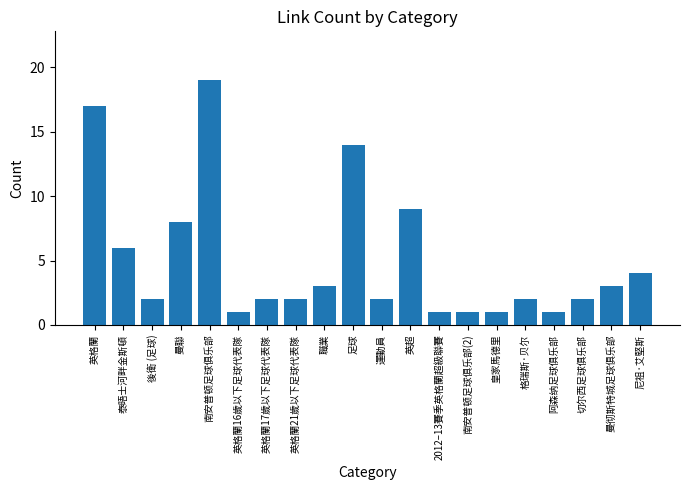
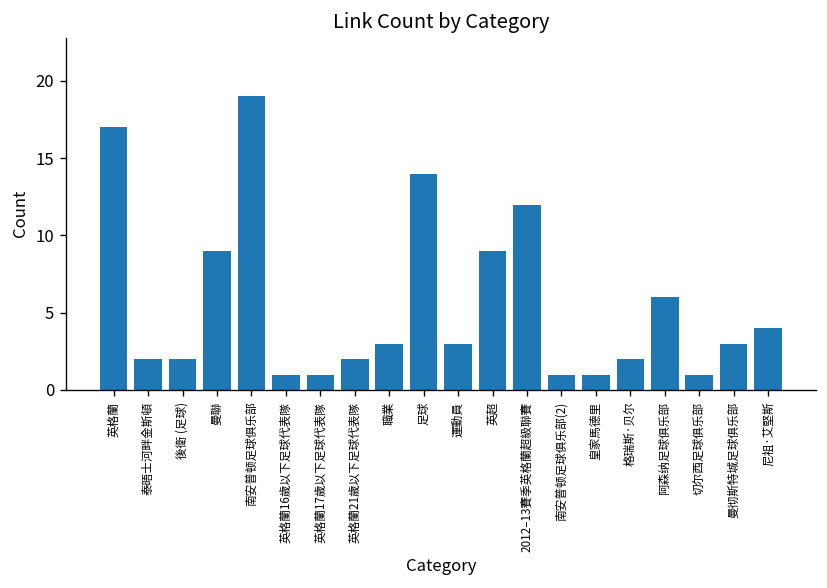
泰晤士河畔金斯頓: 6 -> 2
曼聯: 8 -> 9
英格蘭17歲以下足球代表隊: 2 -> 1
運動員: 2 -> 3
2012–13賽季英格蘭超級聯賽: 1 -> 12
阿森纳足球俱乐部: 1 -> 6
切尔西足球俱乐部: 2 -> 1
